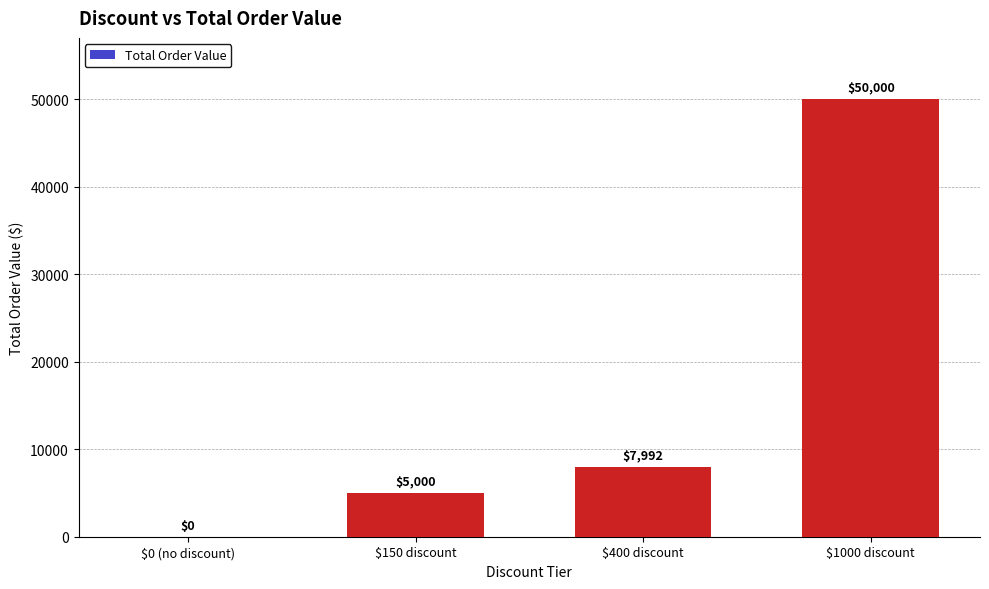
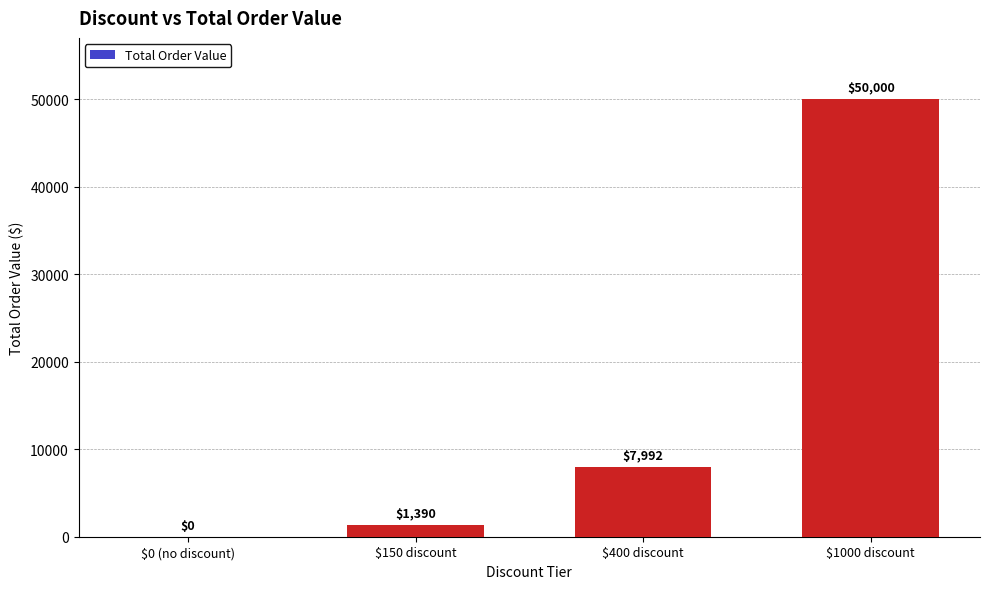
$150 discount: $5,000 -> $1,390
